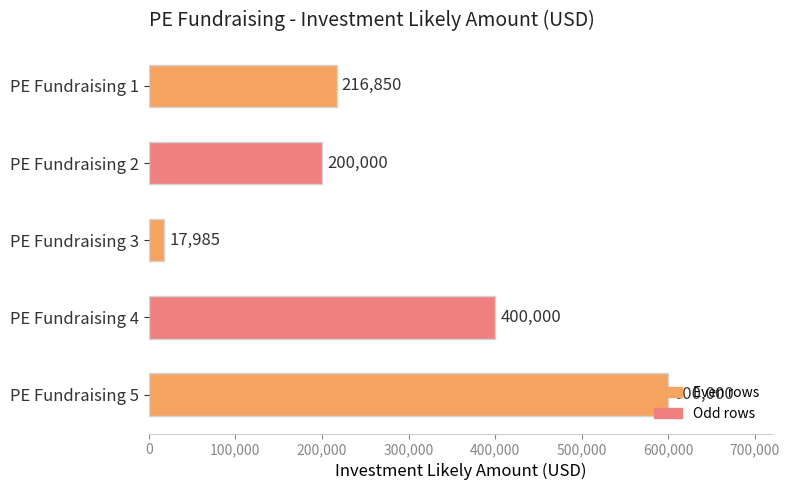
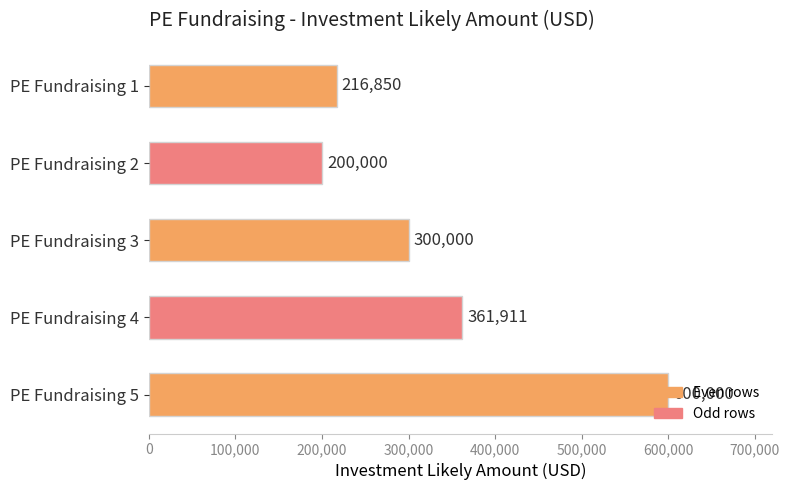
PE Fundraising 3: 17,985 -> 300,000
PE Fundraising 4: 400,000 -> 361,911
